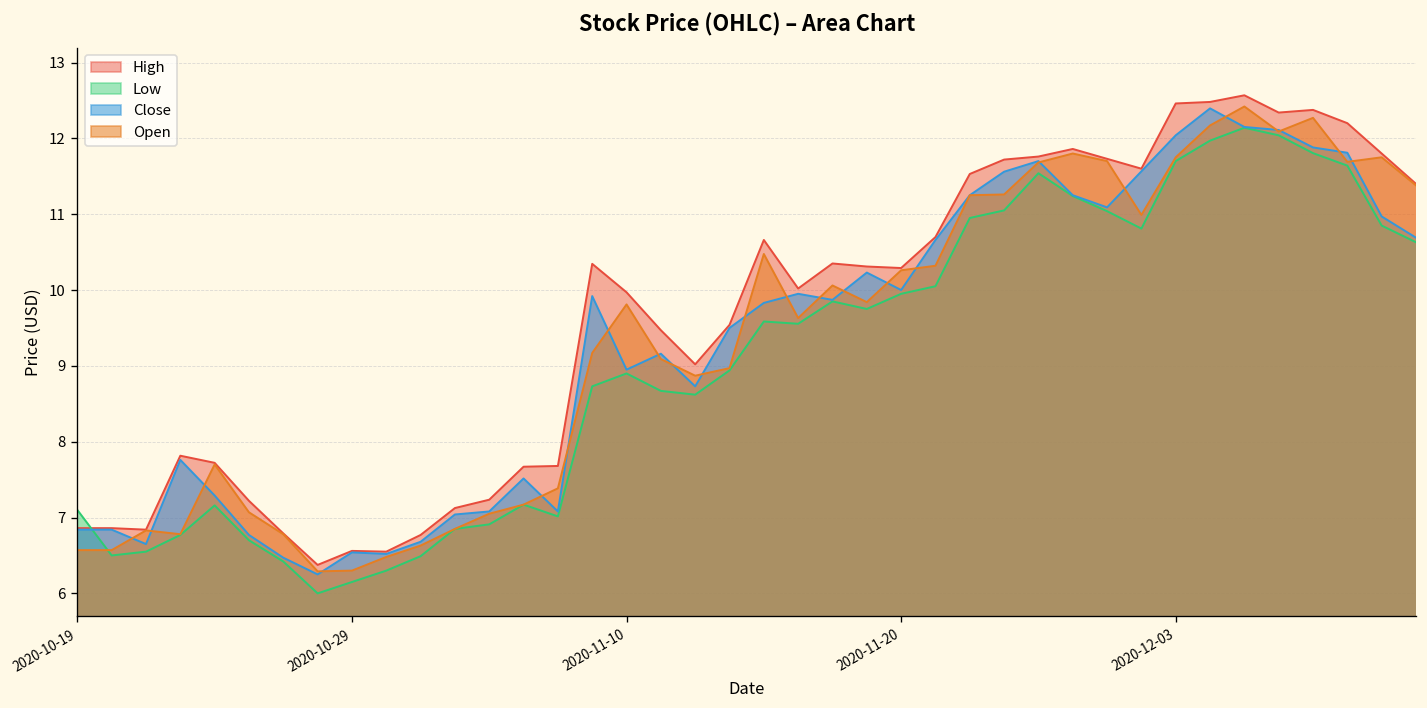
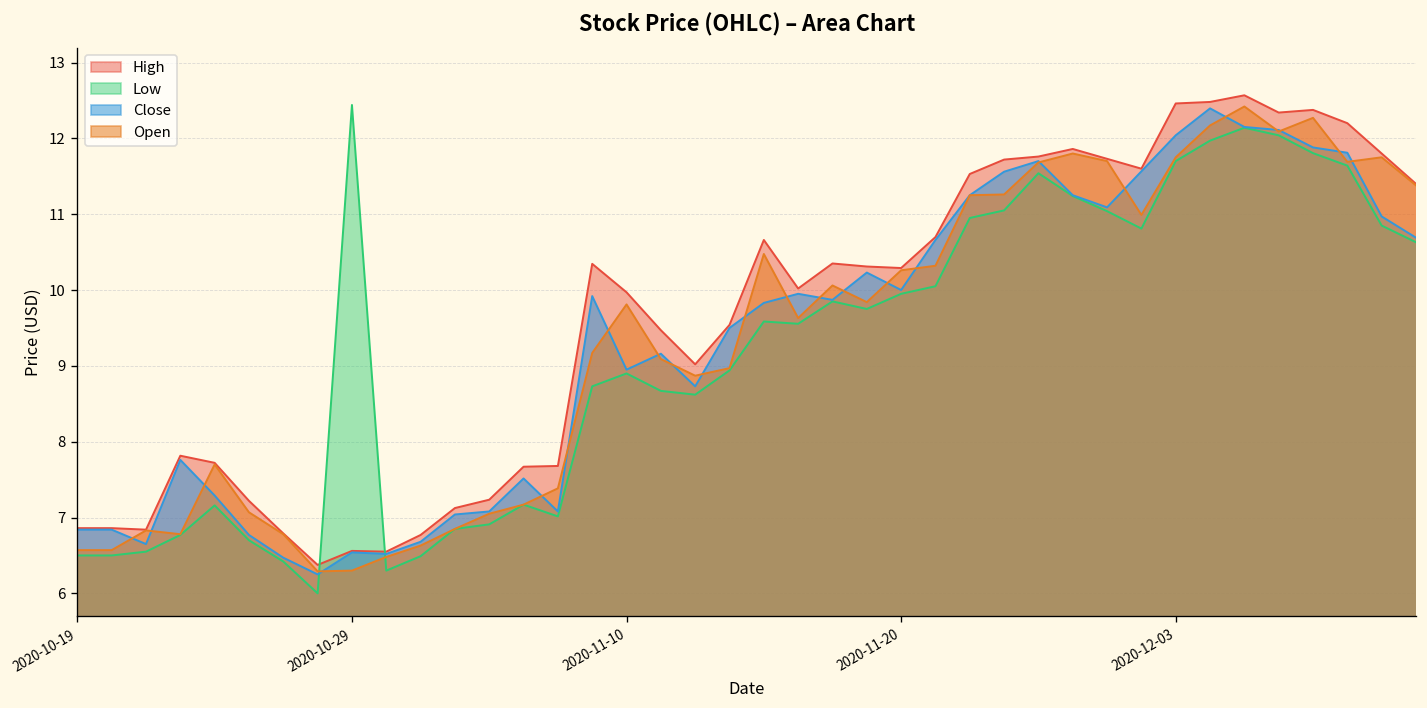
Low, 2020-10-19: 7.1 -> 6.5
Low, 2020-10-29: 6.2 -> 12.4
